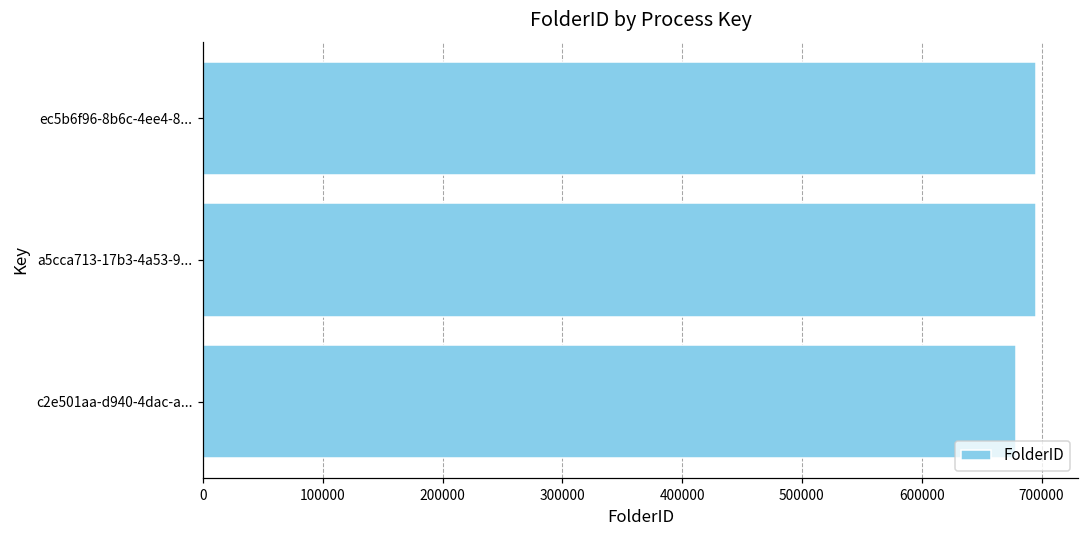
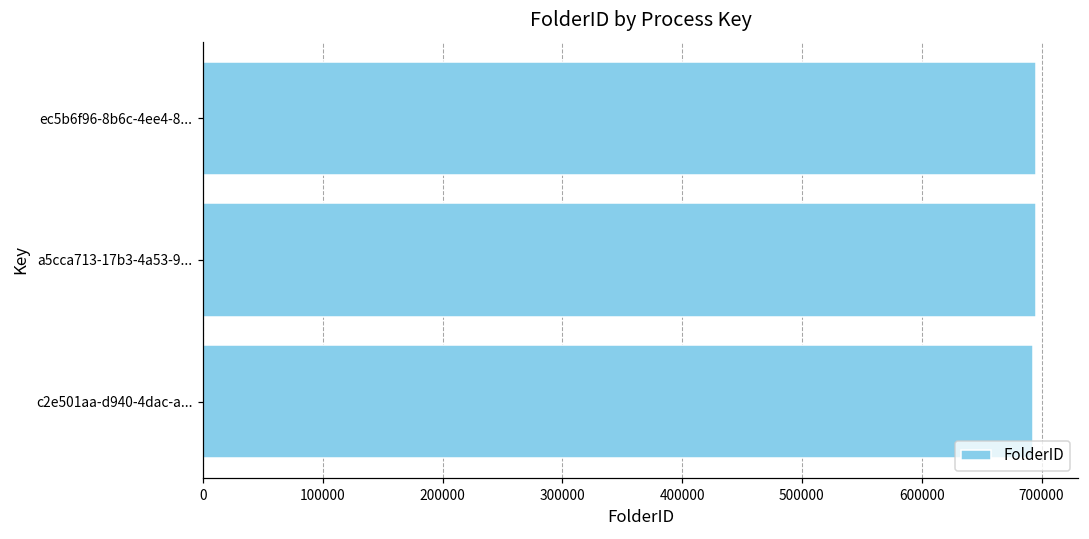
c2e501aa-d940-4dac-a...: 679000 -> 693000
